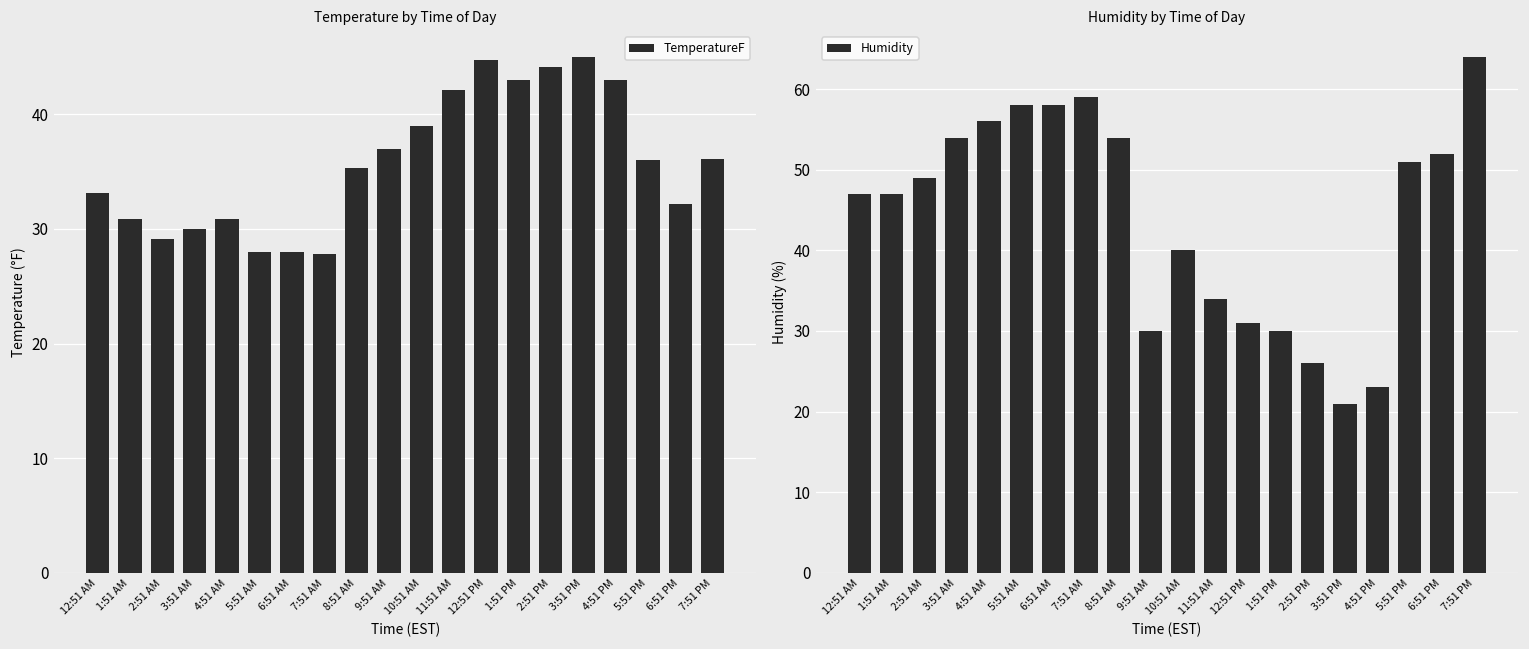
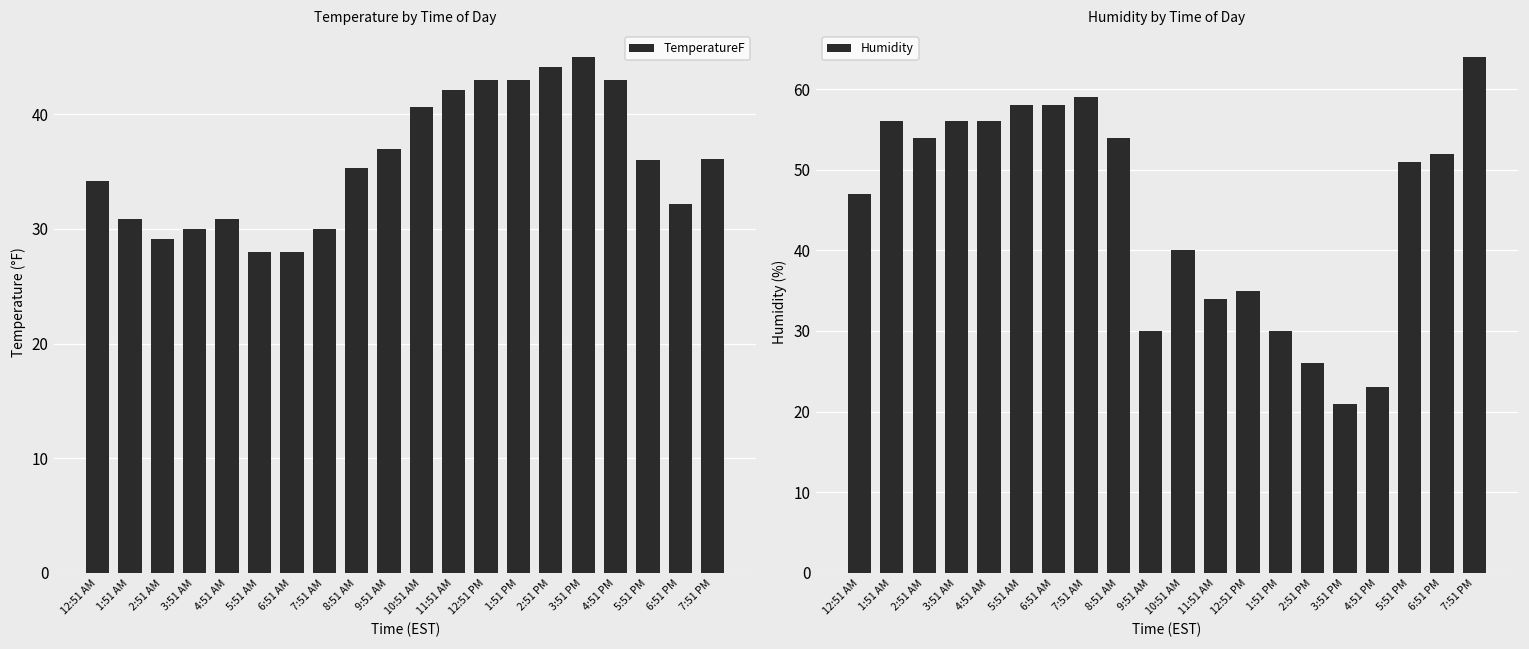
Temperature by Time of Day, 12:51 AM: 33.1 -> 34.2
Temperature by Time of Day, 7:51 AM: 27.8 -> 30.0
Temperature by Time of Day, 10:51 AM: 39.0 -> 40.6
Temperature by Time of Day, 12:51 PM: 44.7 -> 43.0
Humidity by Time of Day, 1:51 AM: 47 -> 56
Humidity by Time of Day, 2:51 AM: 49 -> 54
Humidity by Time of Day, 3:51 AM: 54 -> 56
Humidity by Time of Day, 12:51 PM: 31 -> 35
